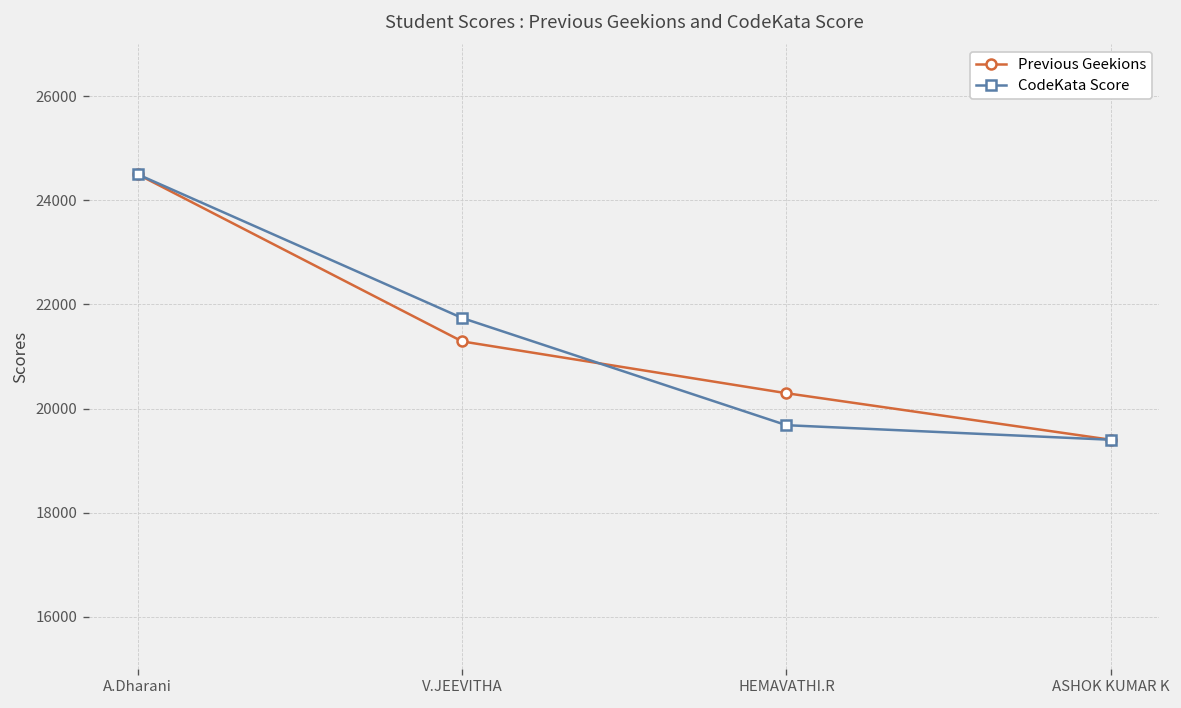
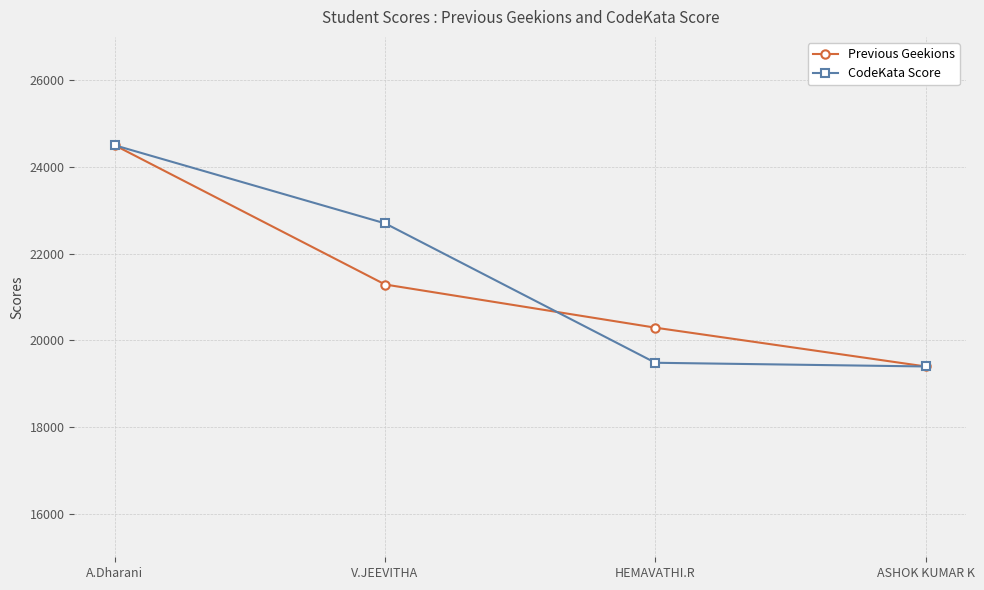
CodeKata Score, V.JEEVITHA: 21700 -> 22700
CodeKata Score, HEMAVATHI.R: 19700 -> 19500
